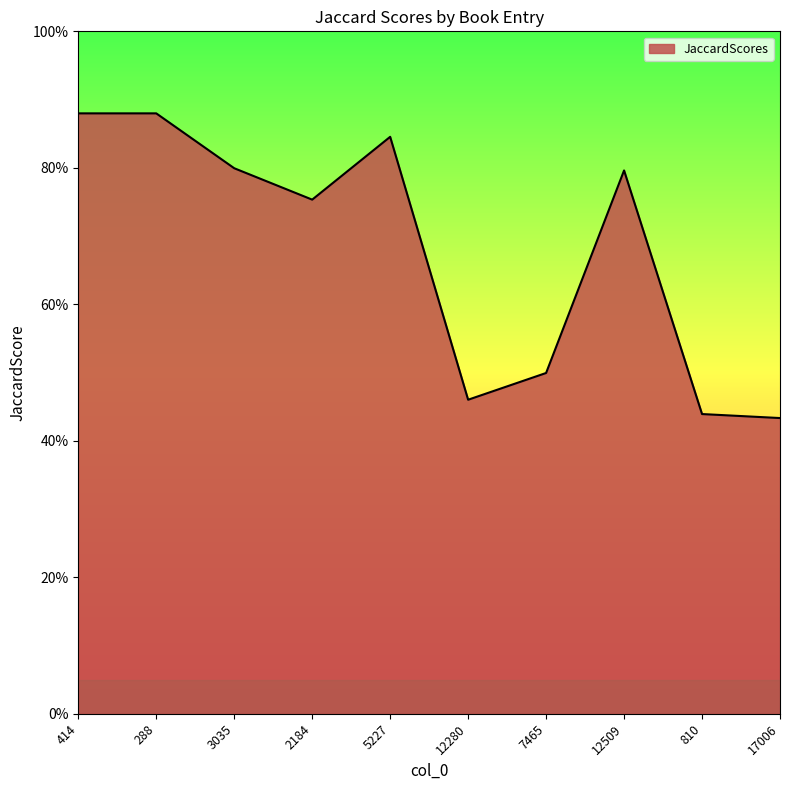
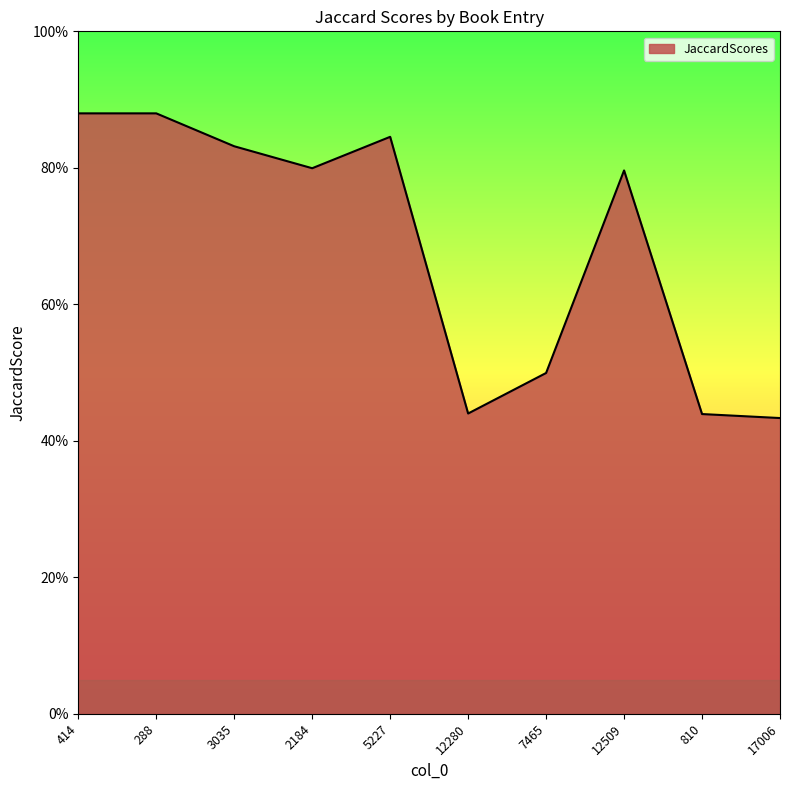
3035: 80% -> 83%
2184: 75% -> 80%
12280: 46% -> 44%
